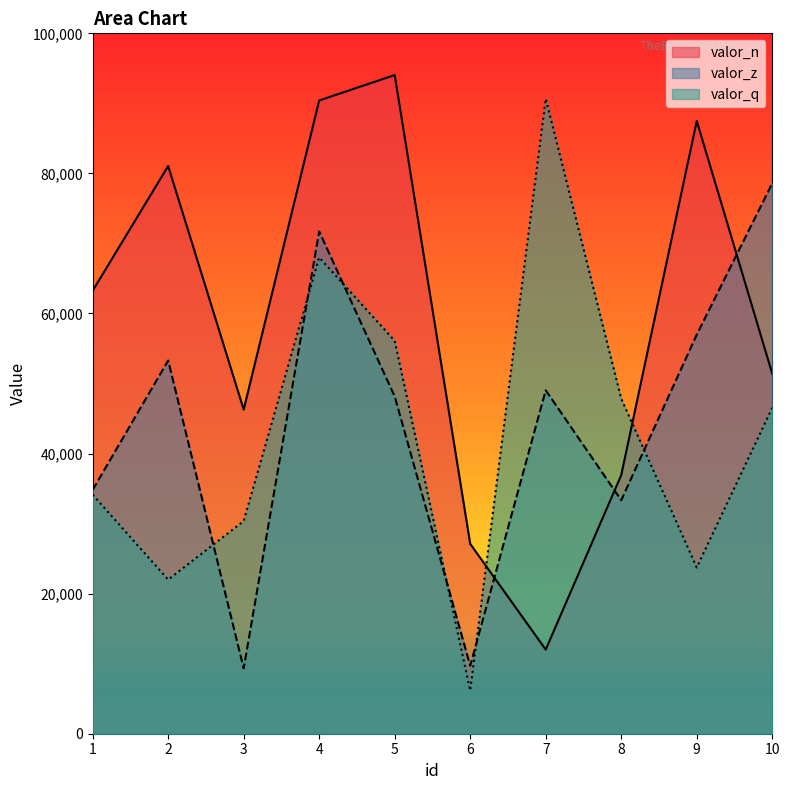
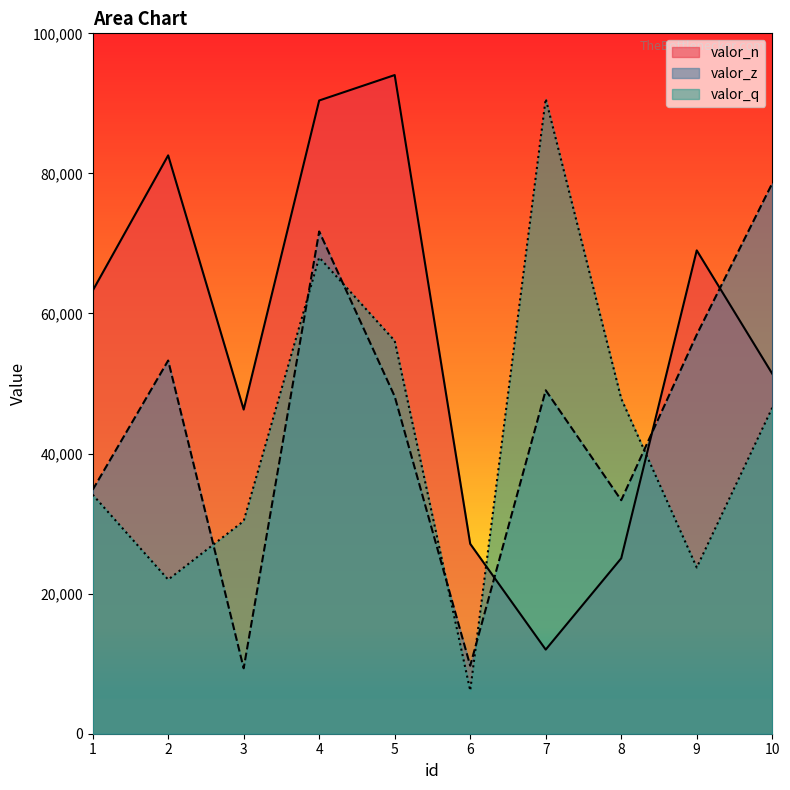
valor_n, 2: 81,000 -> 83,000
valor_n, 8: 37,000 -> 25,000
valor_n, 9: 87,000 -> 69,000
